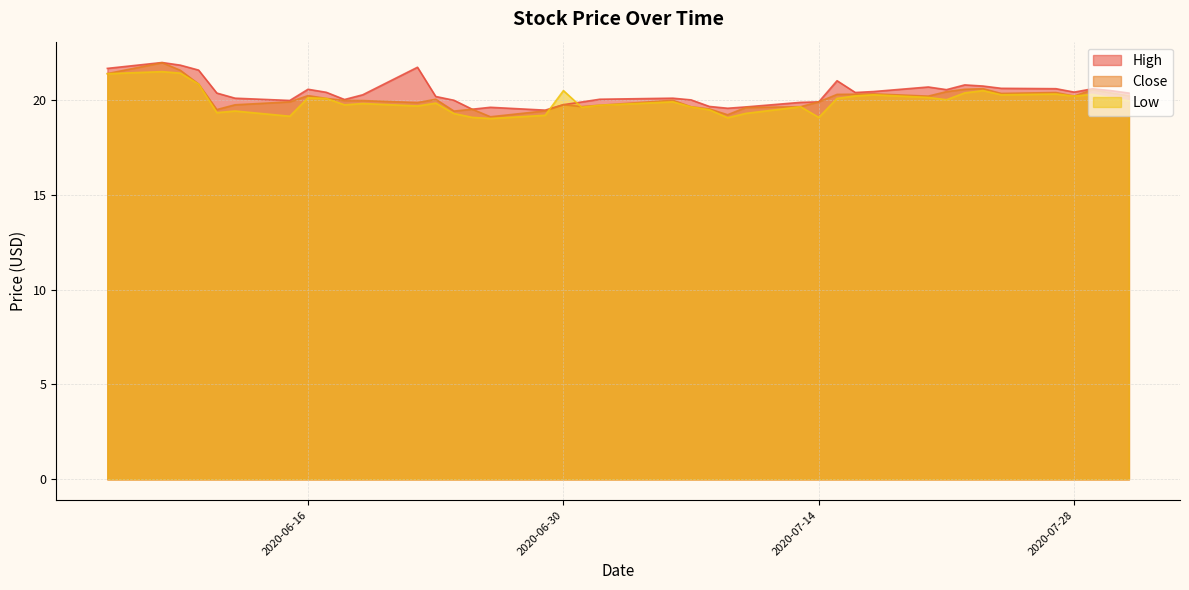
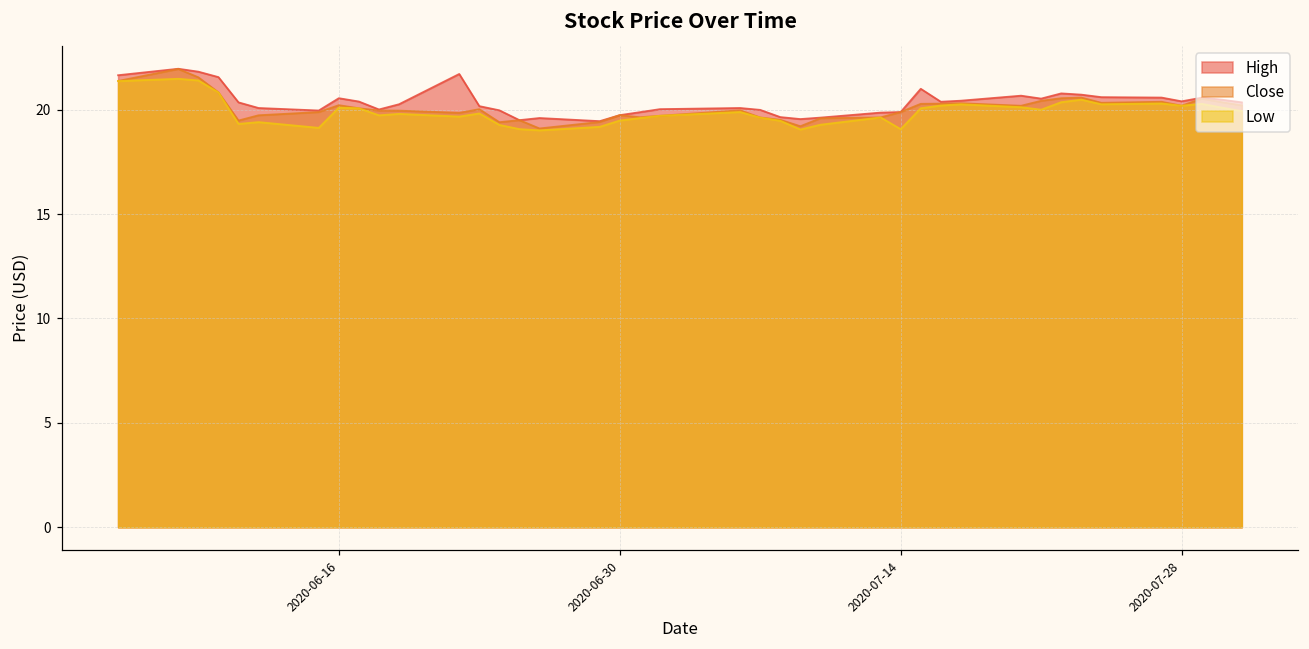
Low, 2020-06-30: 20.5 -> 19.5
